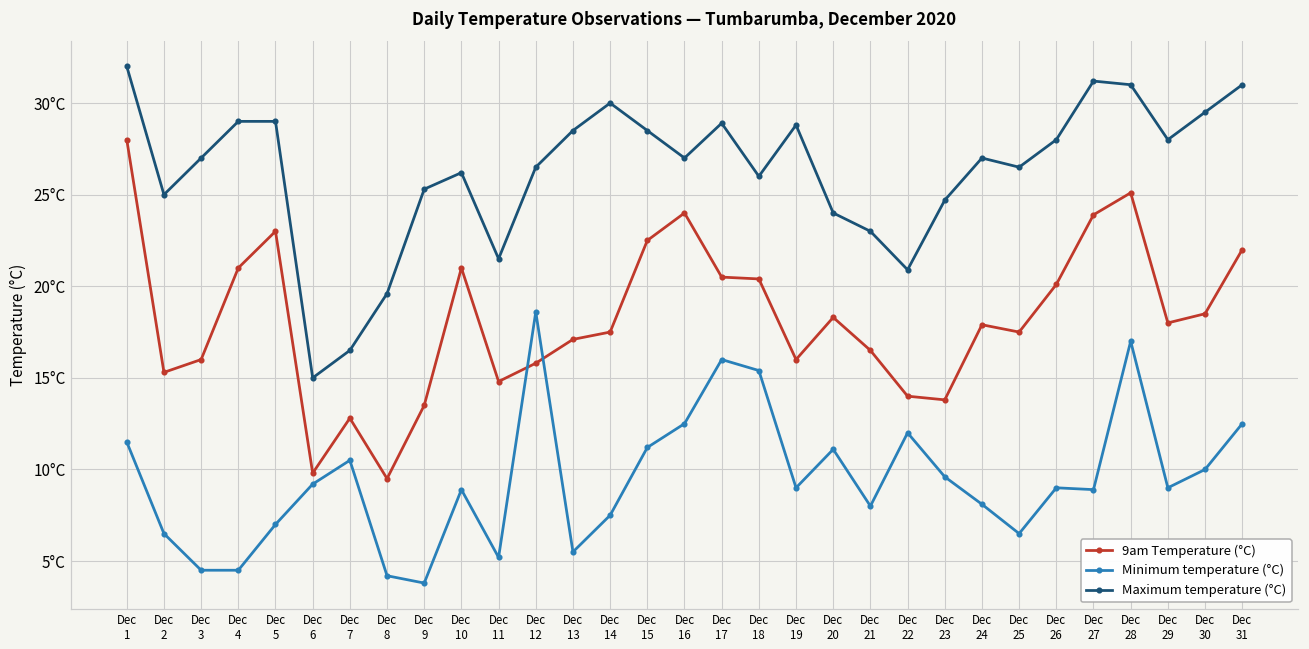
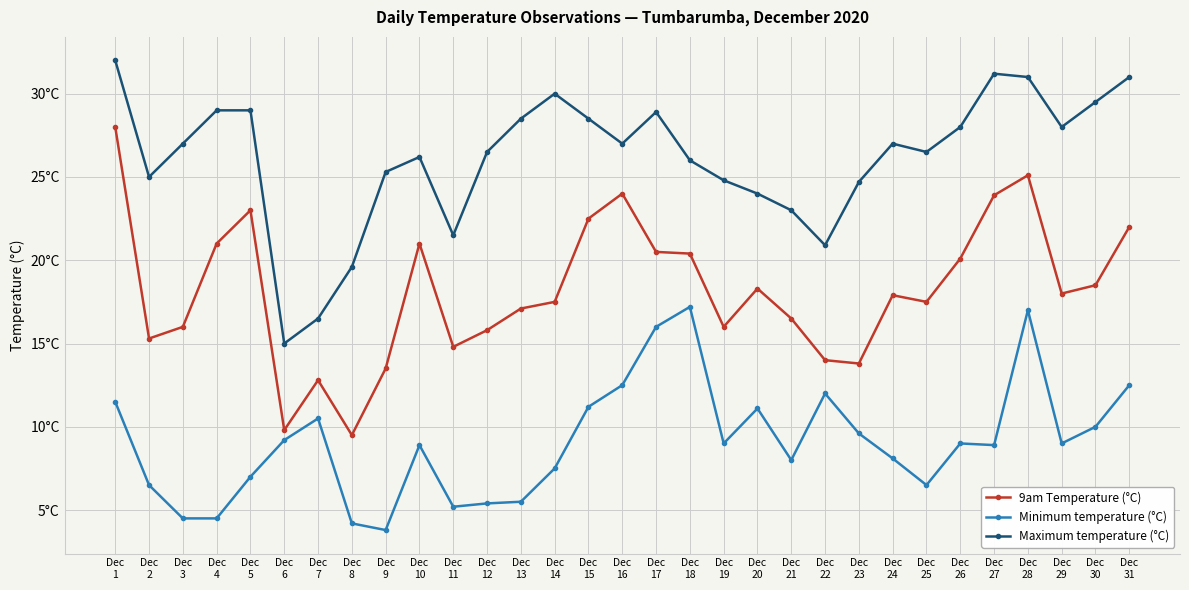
Minimum temperature (°C), Dec 12: 18.6°C -> 5.4°C
Minimum temperature (°C), Dec 18: 15.4°C -> 17.2°C
Maximum temperature (°C), Dec 19: 28.8°C -> 24.8°C
